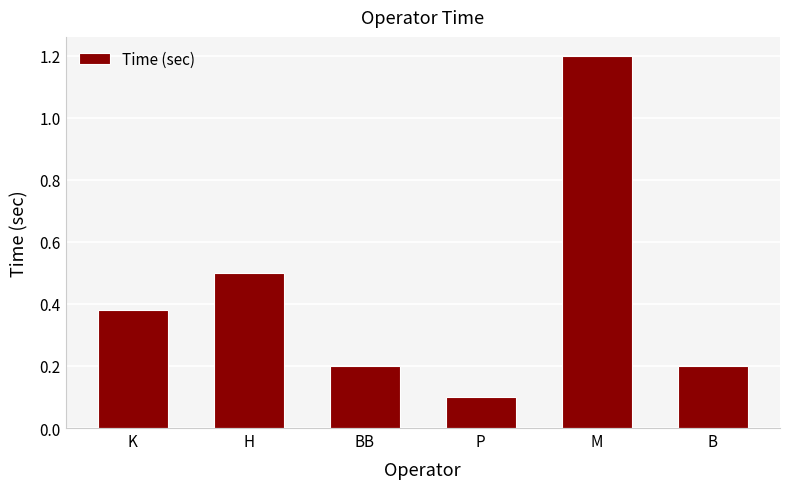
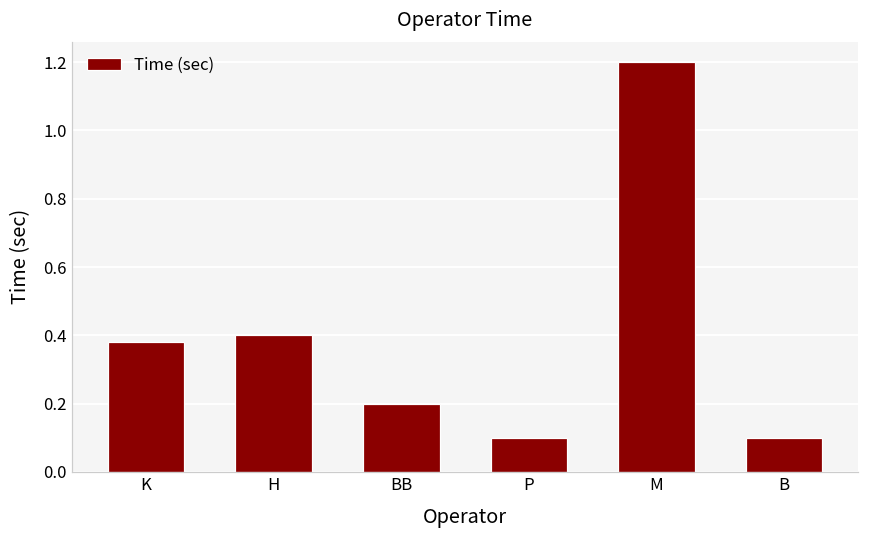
H: 0.5 -> 0.4
B: 0.2 -> 0.1
